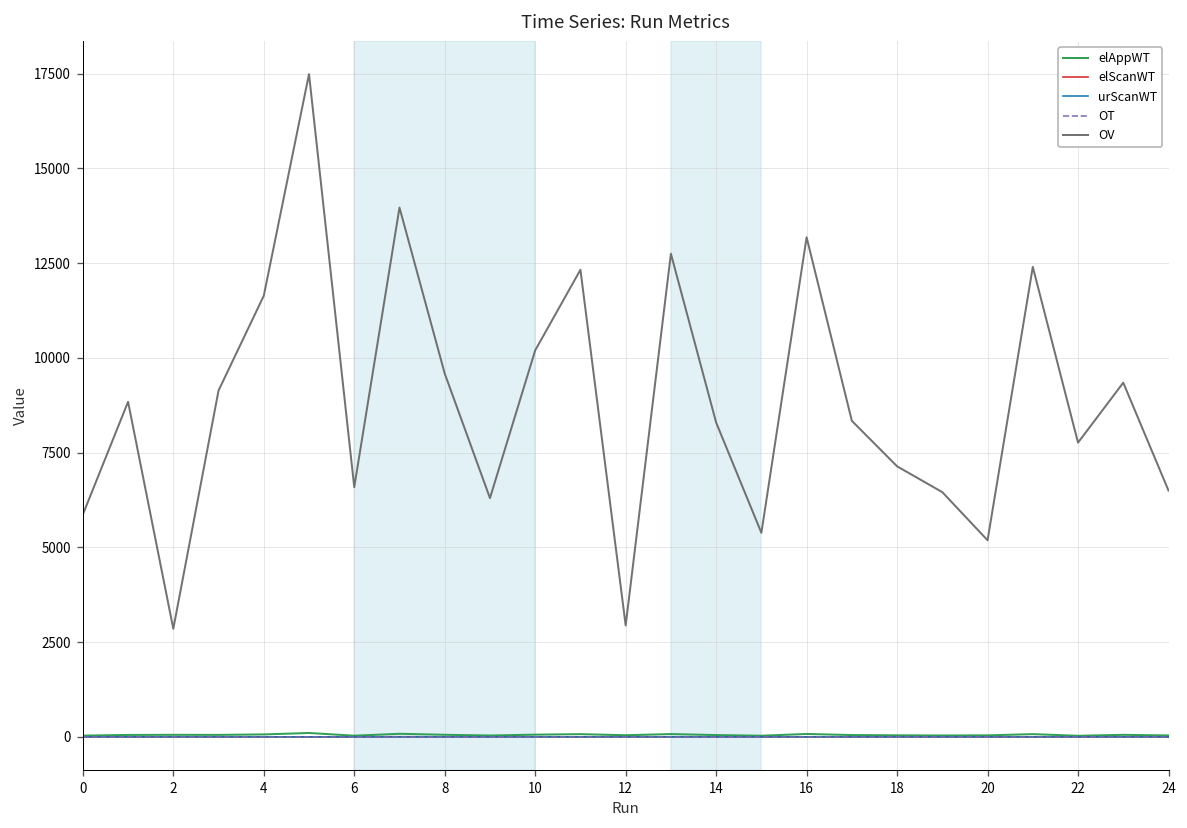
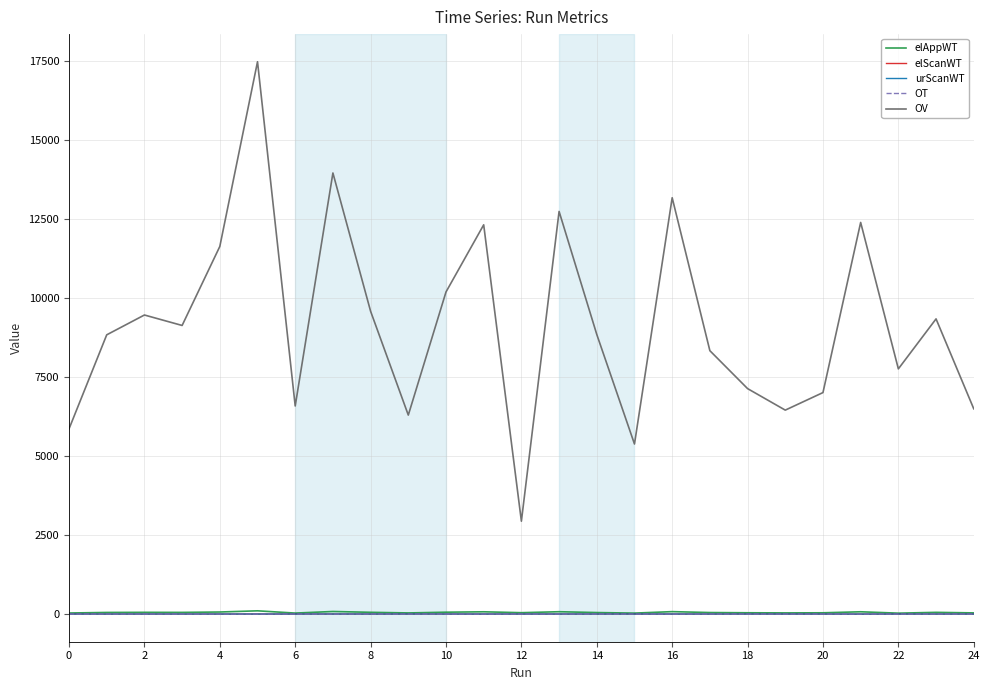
OV, 2: 2900 -> 9500
OV, 14: 8300 -> 8900
OV, 20: 5200 -> 7000
